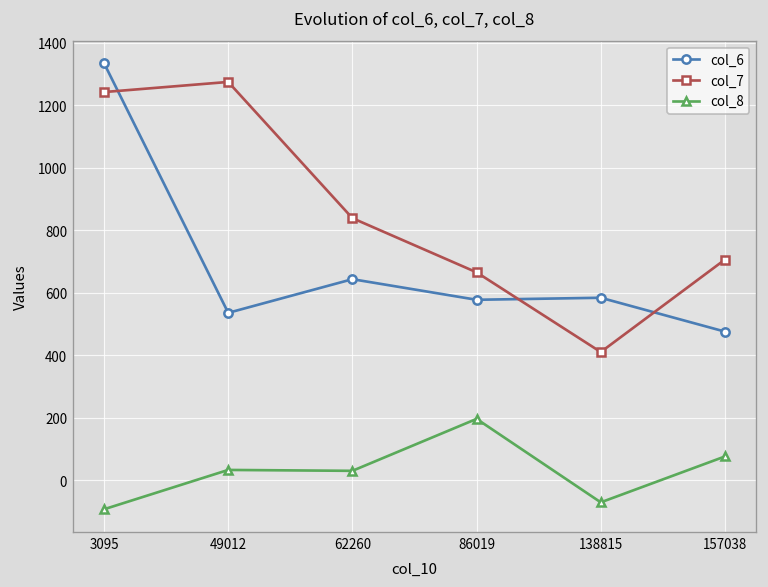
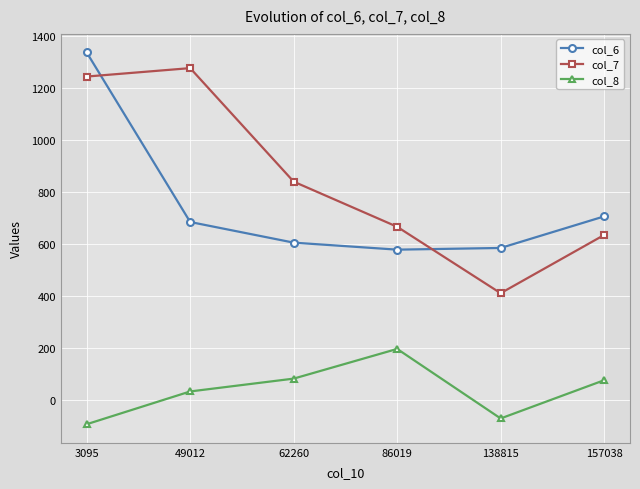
col_6, 49012: 540 -> 680
col_6, 62260: 640 -> 600
col_8, 62260: 30 -> 80
col_6, 157038: 480 -> 710
col_7, 157038: 710 -> 630
